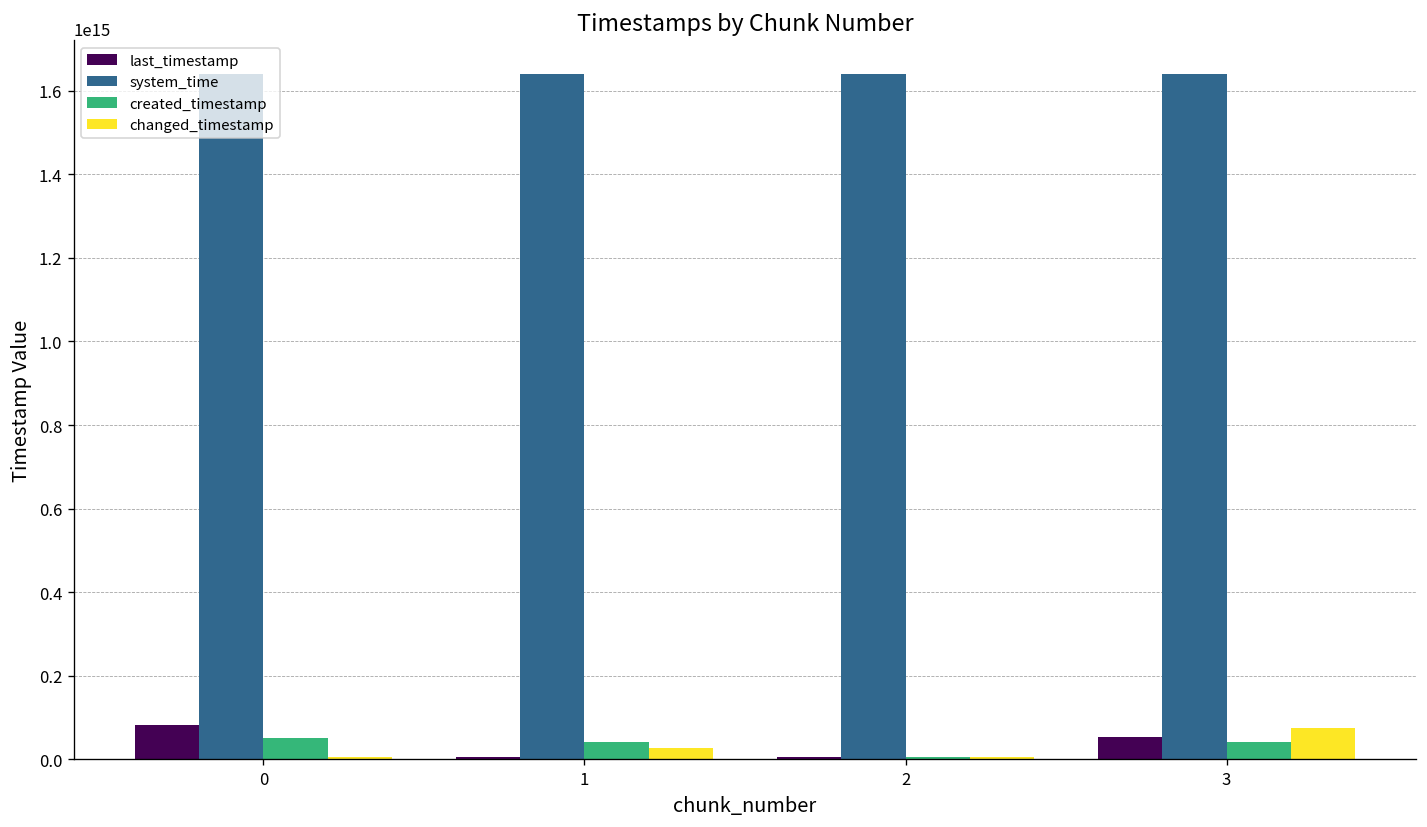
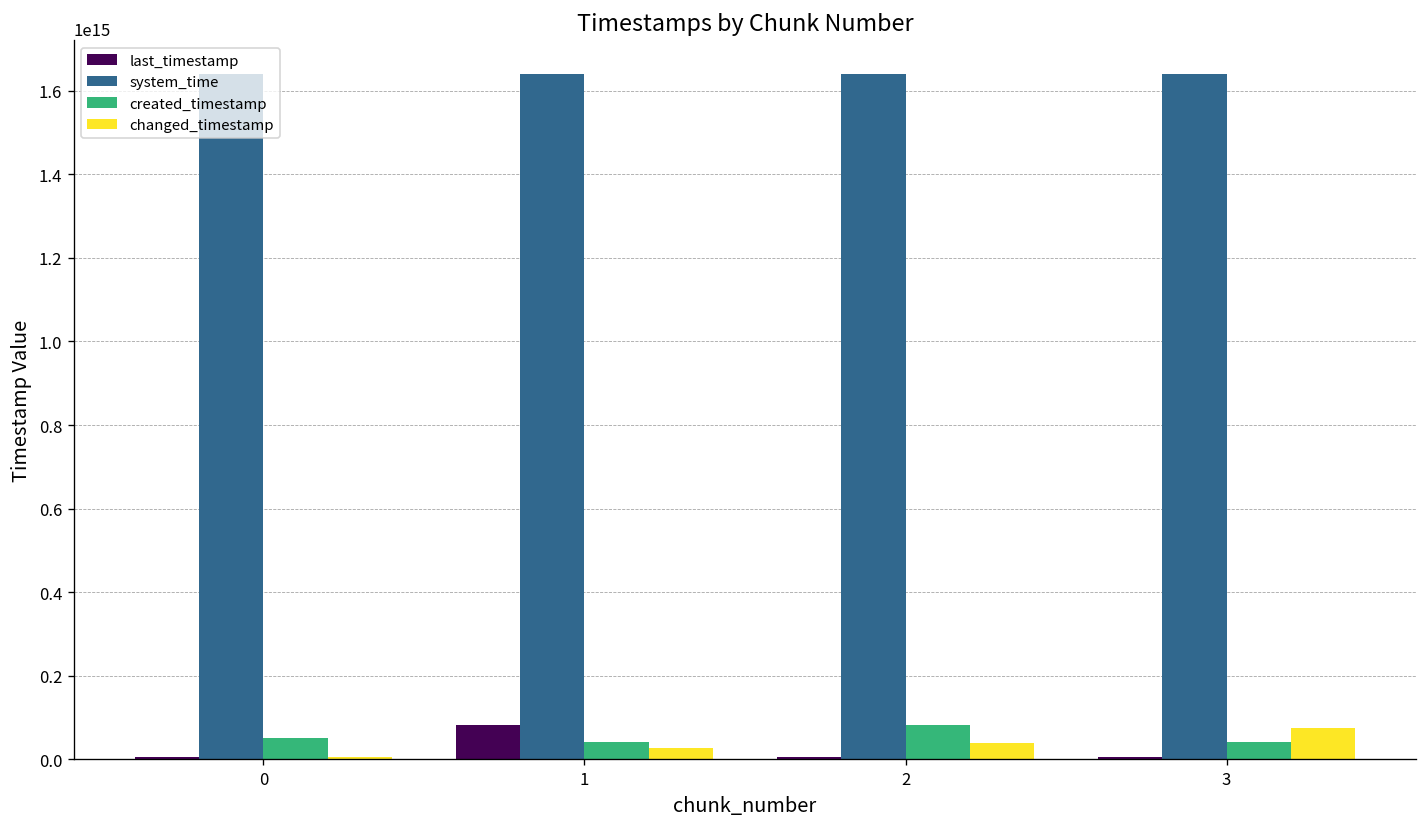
last_timestamp, 0: 80000000000000 -> 10000000000000
last_timestamp, 1: 10000000000000 -> 80000000000000
created_timestamp, 2: 10000000000000 -> 80000000000000
changed_timestamp, 2: 10000000000000 -> 40000000000000
last_timestamp, 3: 50000000000000 -> 10000000000000
